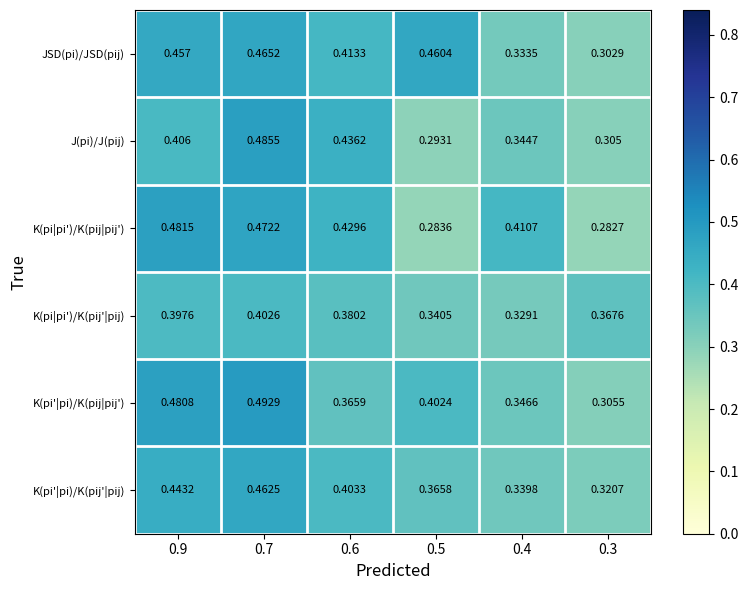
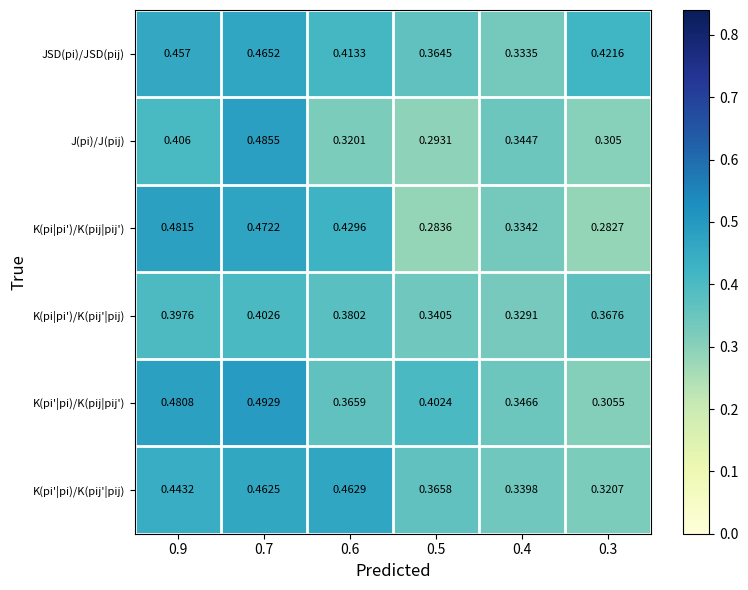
JSD(pi)/JSD(pij), 0.5: 0.4604 -> 0.3645
JSD(pi)/JSD(pij), 0.3: 0.3029 -> 0.4216
J(pi)/J(pij), 0.6: 0.4362 -> 0.3201
K(pi|pi')/K(pij|pij'), 0.4: 0.4107 -> 0.3342
K(pi'|pi)/K(pij'|pij), 0.6: 0.4033 -> 0.4629
